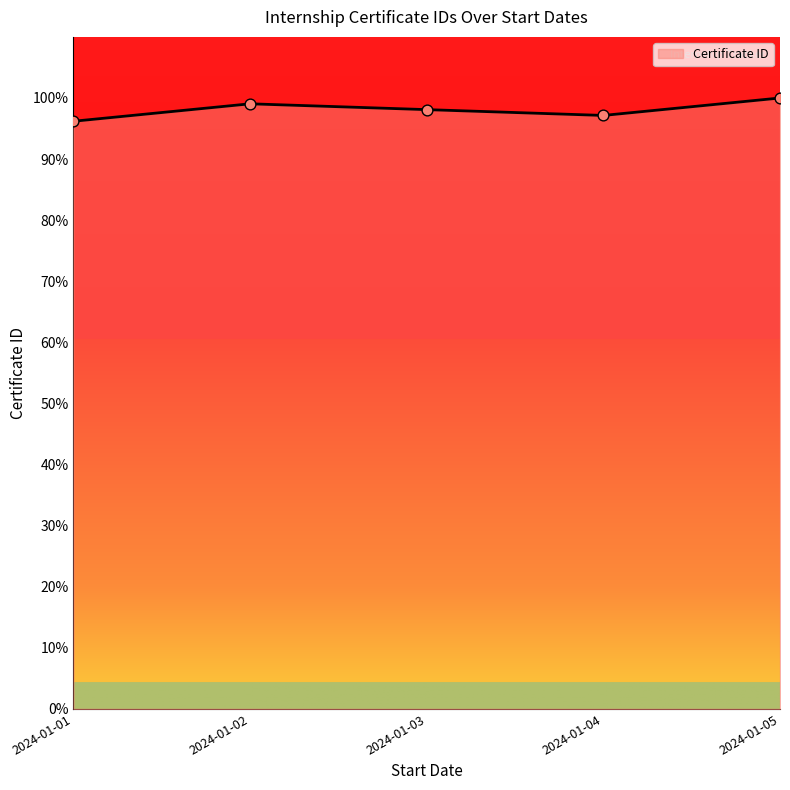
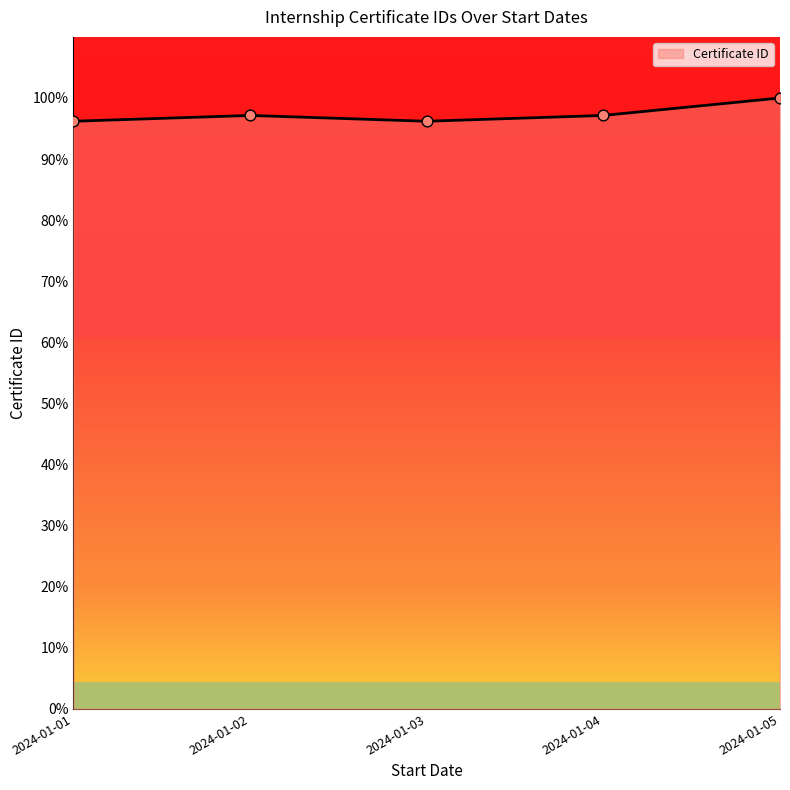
2024-01-02: 99% -> 97%
2024-01-03: 98% -> 96%
